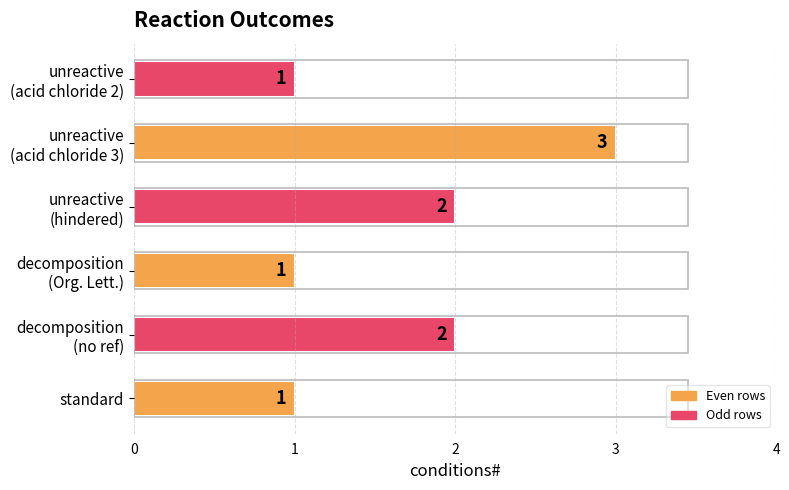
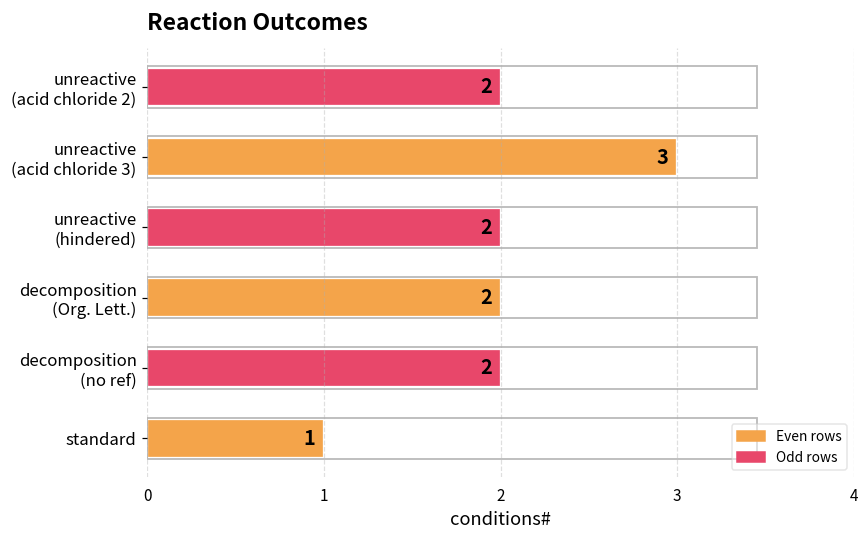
unreactive (acid chloride 2): 1 -> 2
decomposition (Org. Lett.): 1 -> 2
